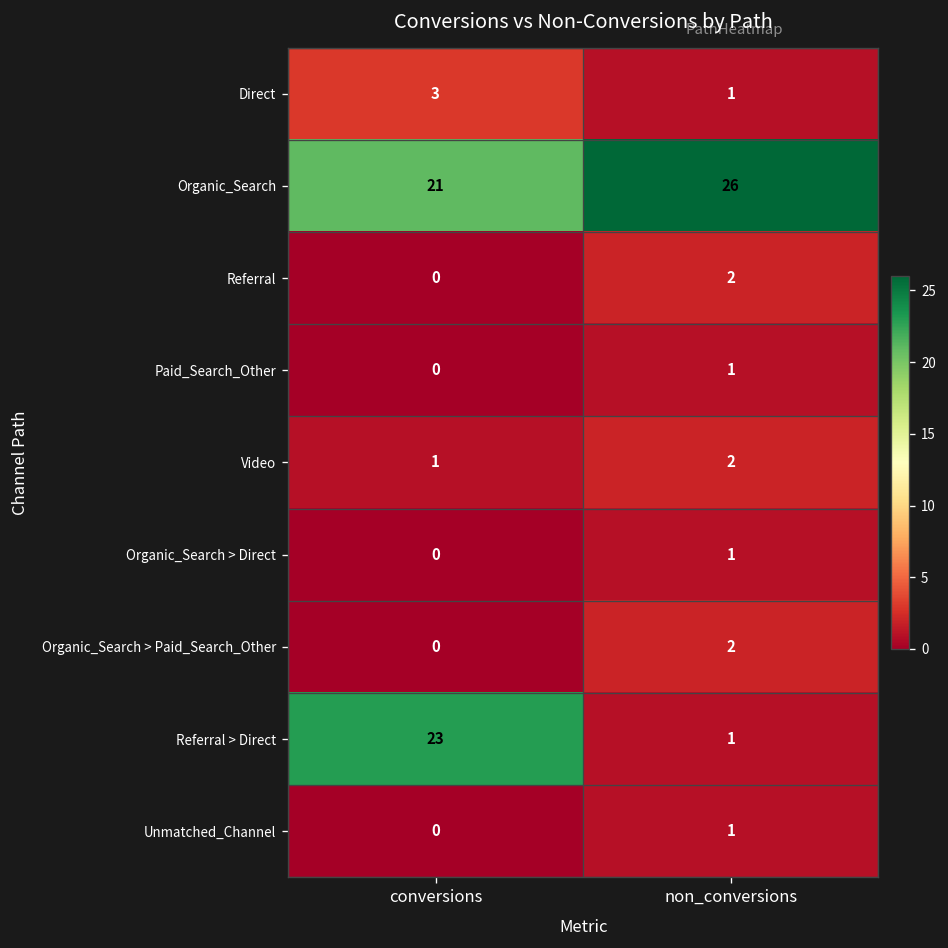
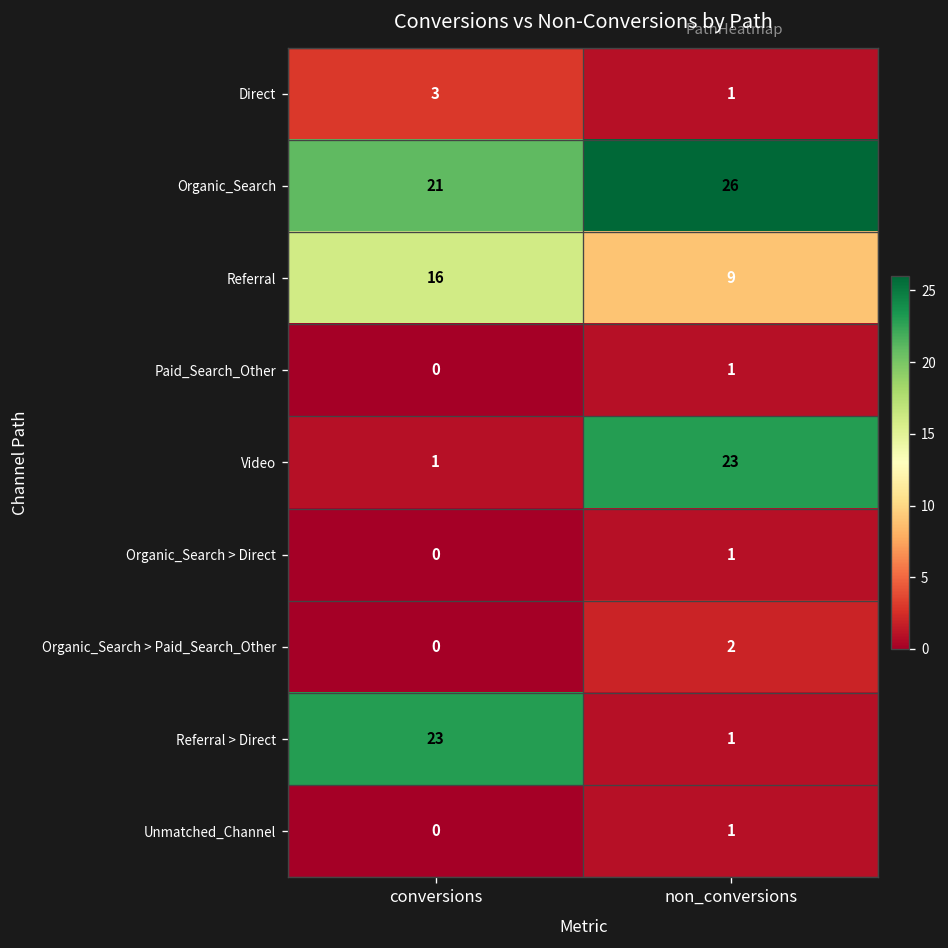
Referral, conversions: 0 -> 16
Referral, non_conversions: 2 -> 9
Video, non_conversions: 2 -> 23
